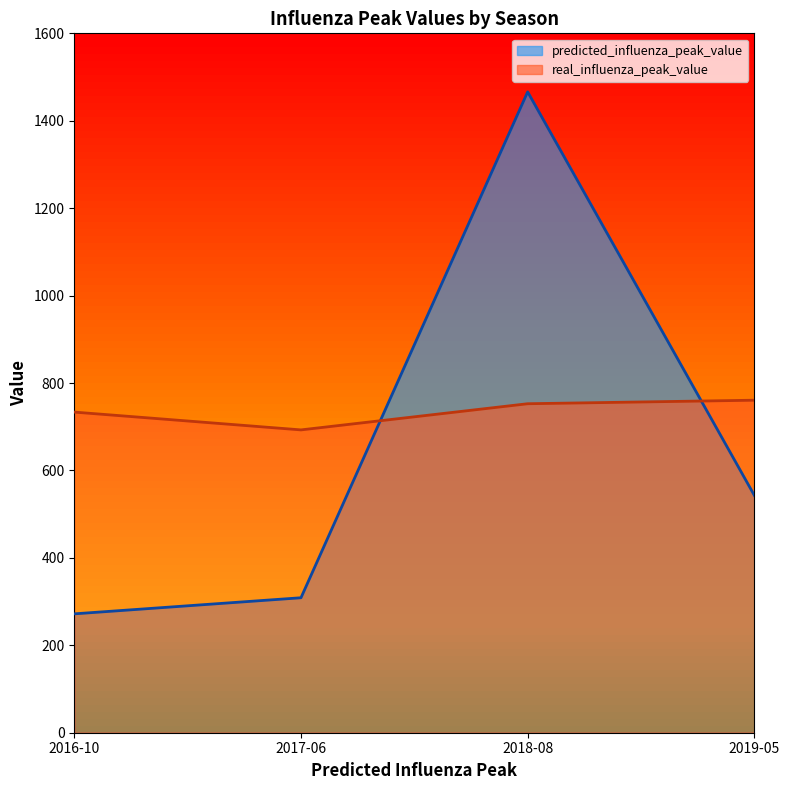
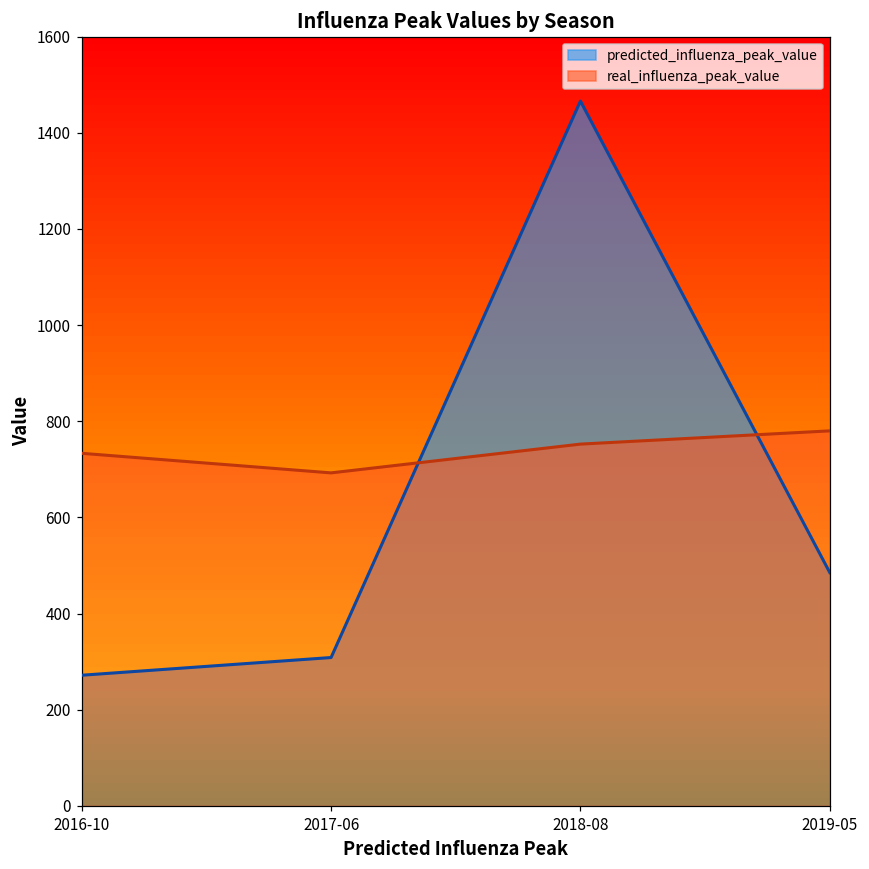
predicted_influenza_peak_value, 2019-05: 540 -> 490
real_influenza_peak_value, 2019-05: 760 -> 780
